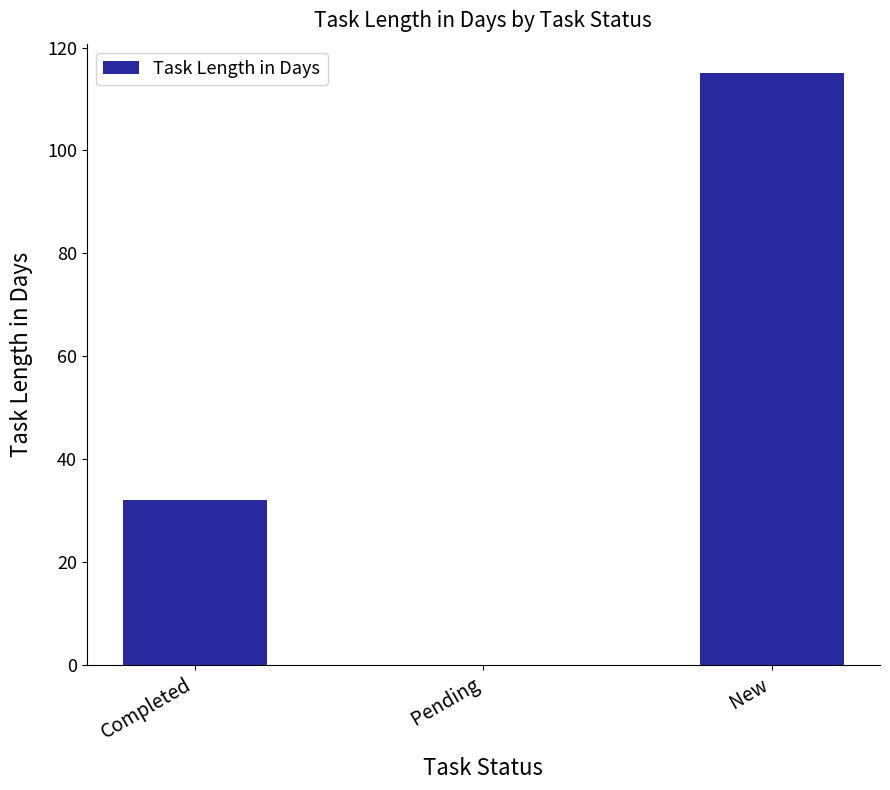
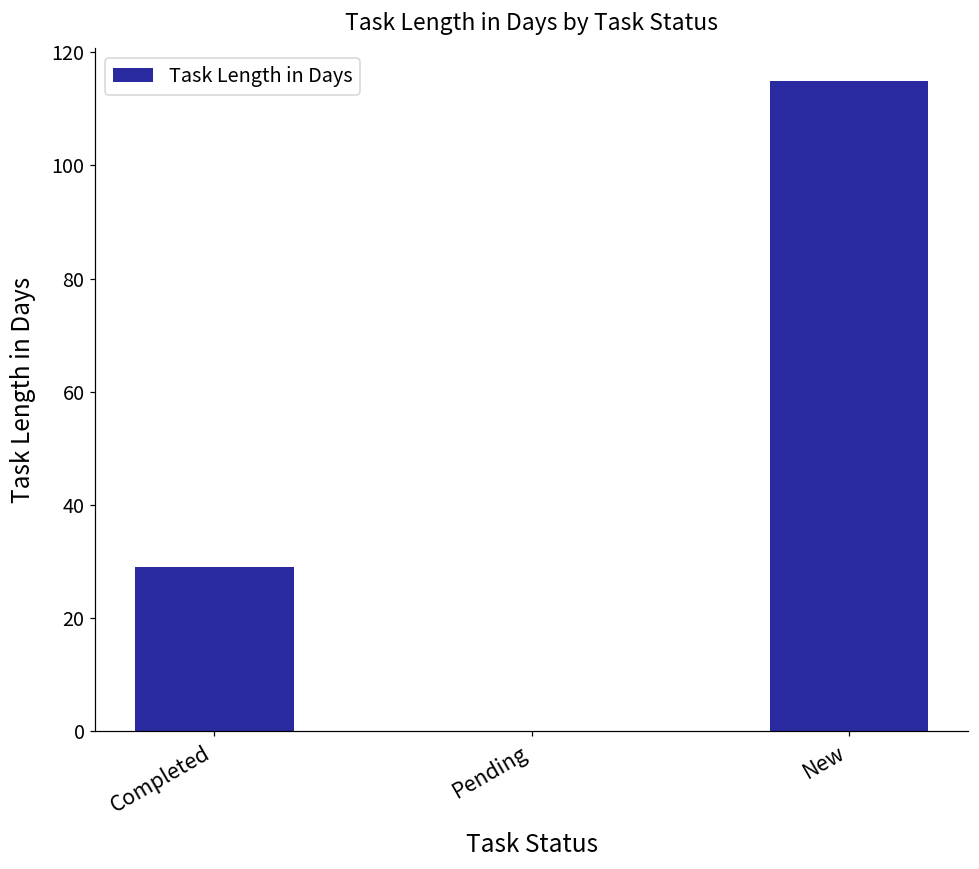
Completed: 32 -> 29
